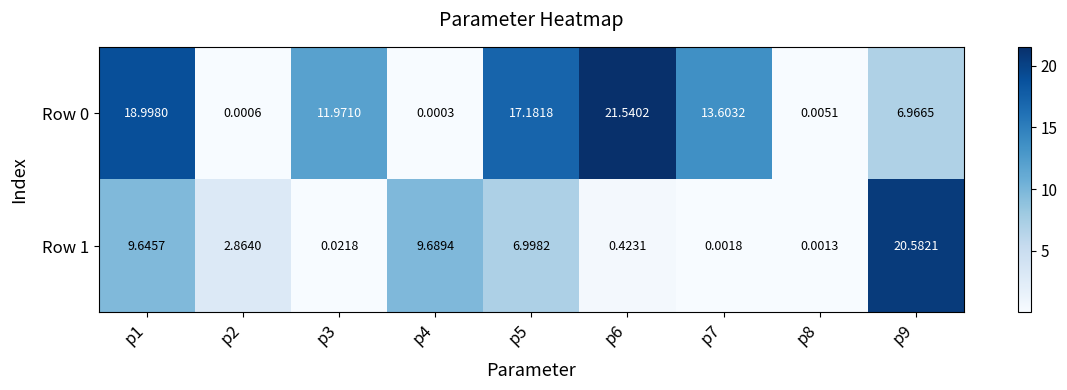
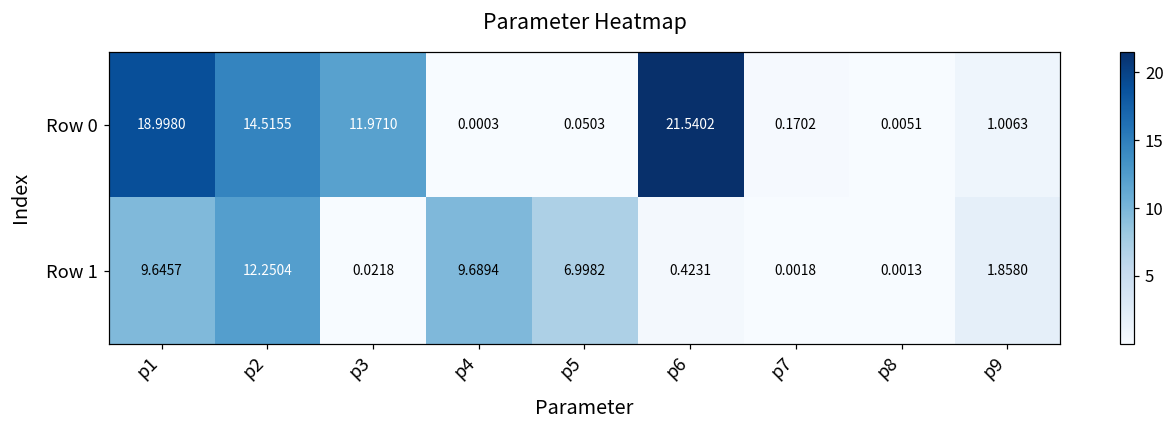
Row 0, p2: 0.0006 -> 14.5155
Row 0, p5: 17.1818 -> 0.0503
Row 0, p7: 13.6032 -> 0.1702
Row 0, p9: 6.9665 -> 1.0063
Row 1, p2: 2.8640 -> 12.2504
Row 1, p9: 20.5821 -> 1.8580
